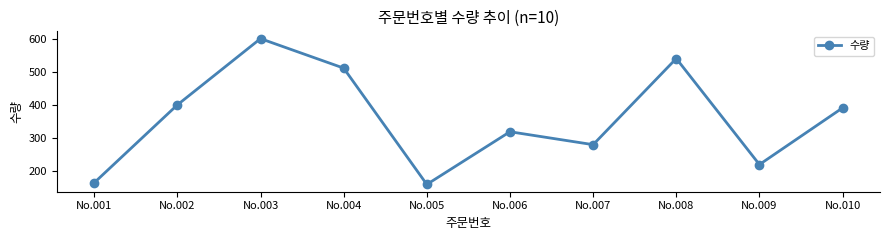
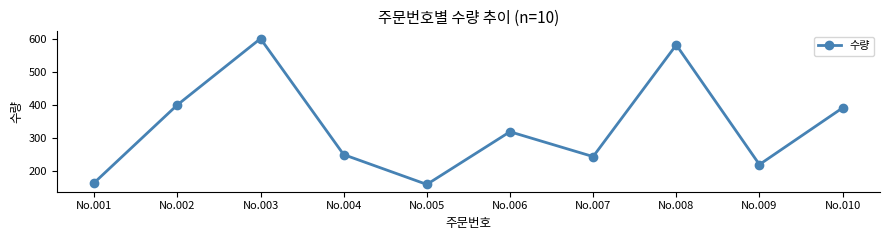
No.004: 510 -> 250
No.007: 280 -> 240
No.008: 540 -> 580
